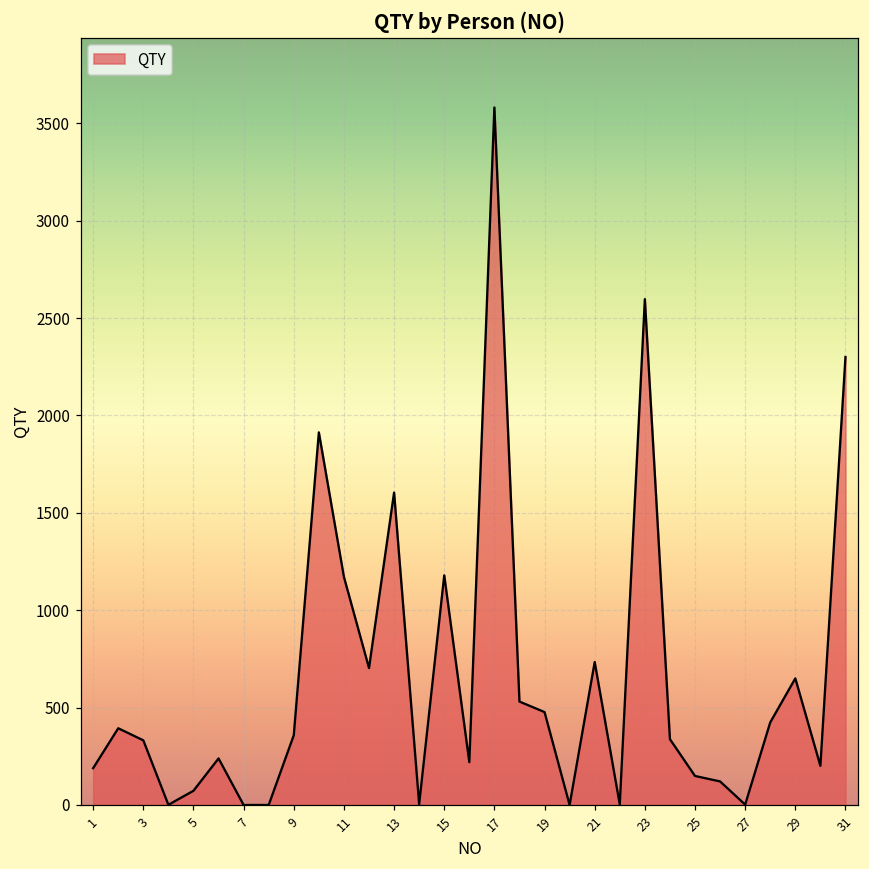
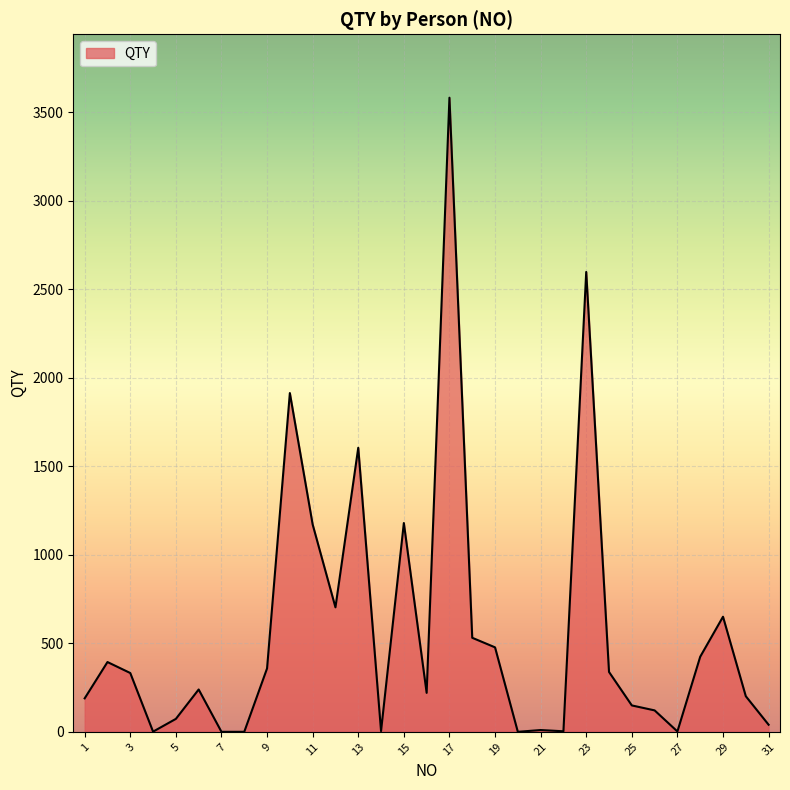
21: 730 -> 10
31: 2300 -> 40
